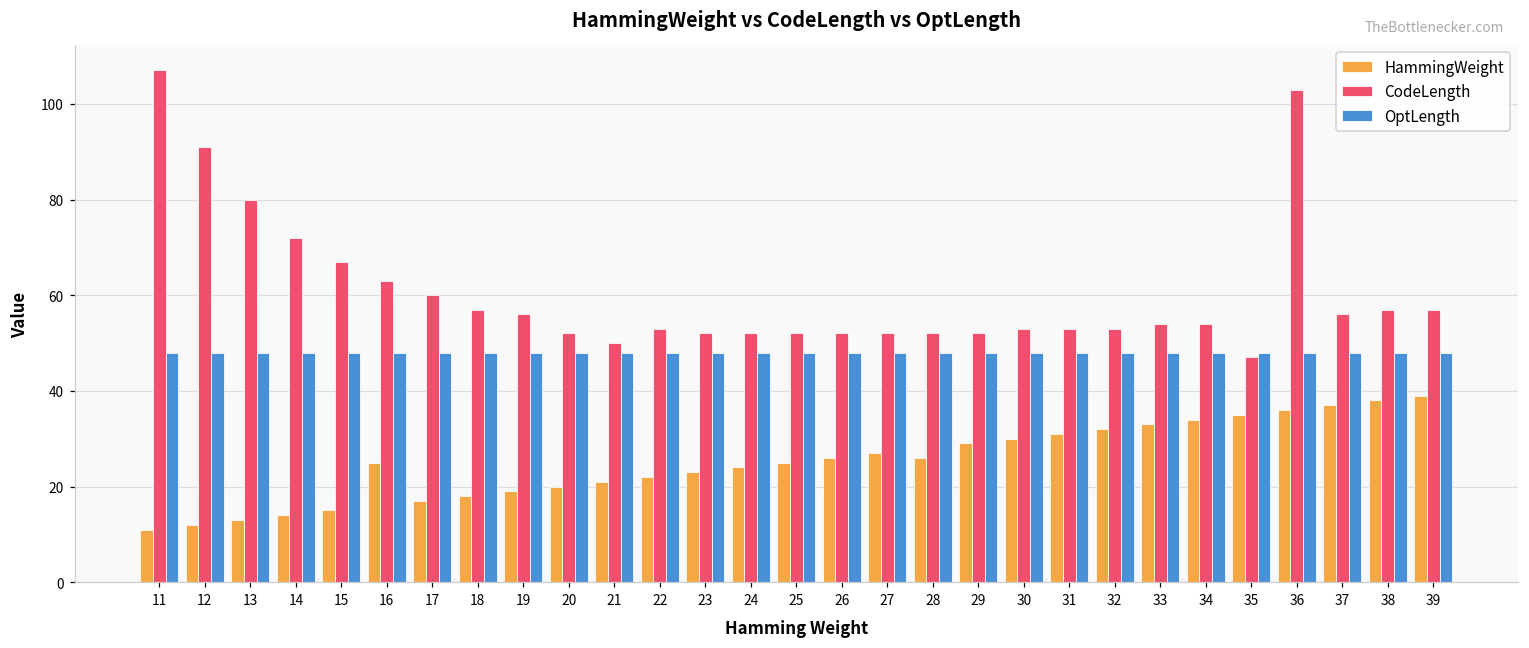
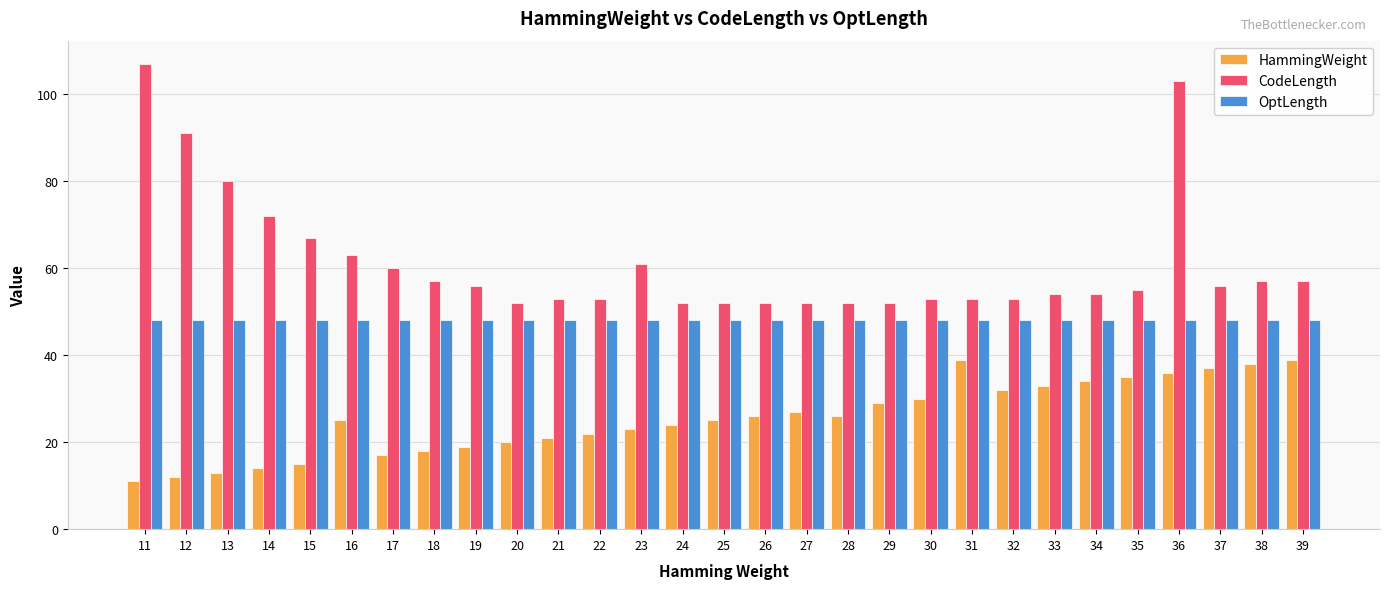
CodeLength, 21: 50 -> 53
CodeLength, 23: 52 -> 61
HammingWeight, 31: 31 -> 39
CodeLength, 35: 47 -> 55
